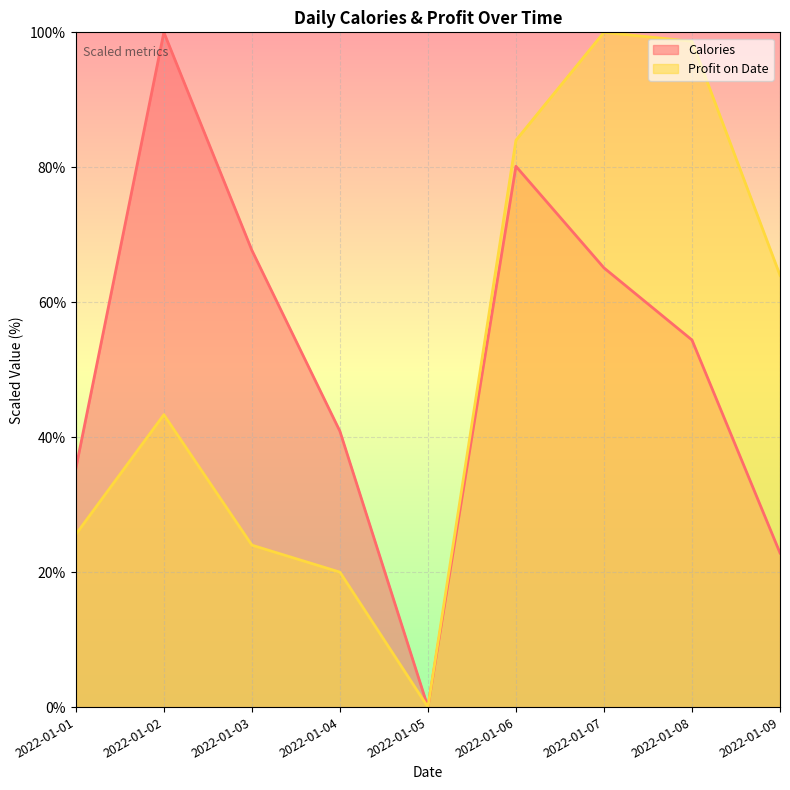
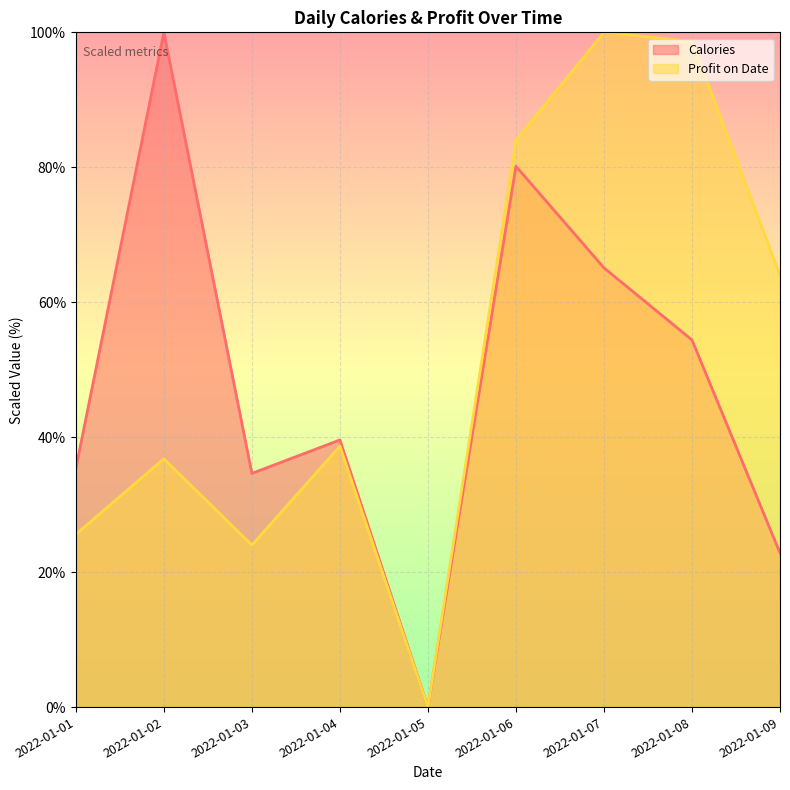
Profit on Date, 2022-01-02: 43% -> 37%
Calories, 2022-01-03: 68% -> 35%
Calories, 2022-01-04: 41% -> 40%
Profit on Date, 2022-01-04: 20% -> 39%
